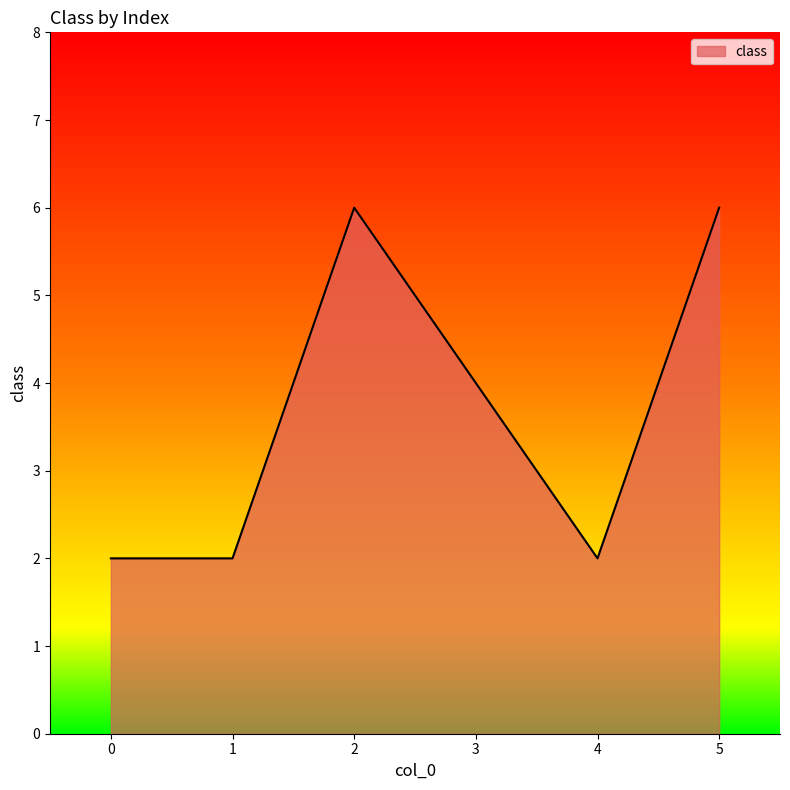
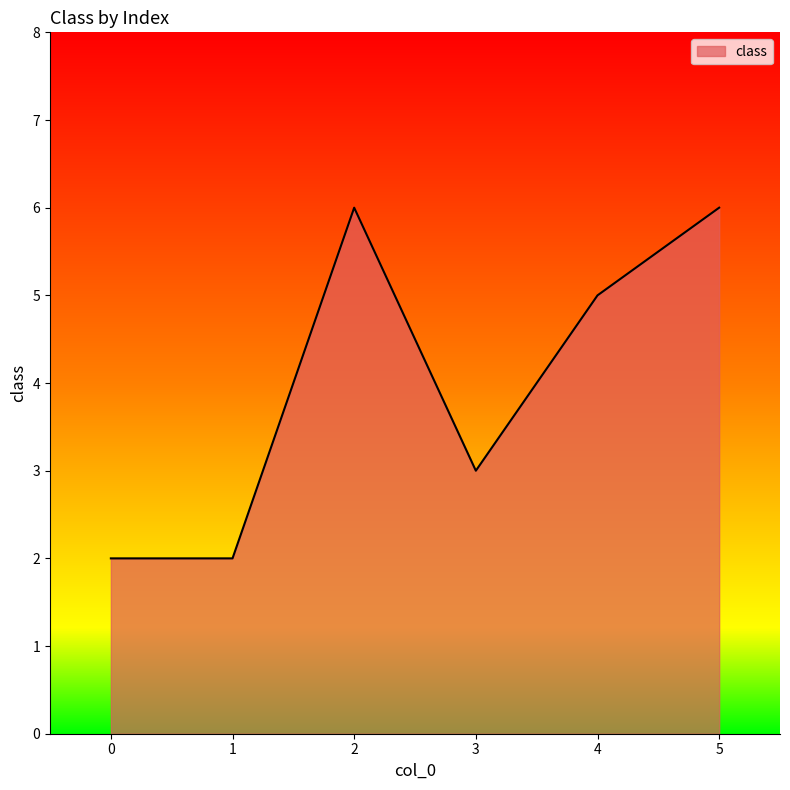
3: 4 -> 3
4: 2 -> 5
